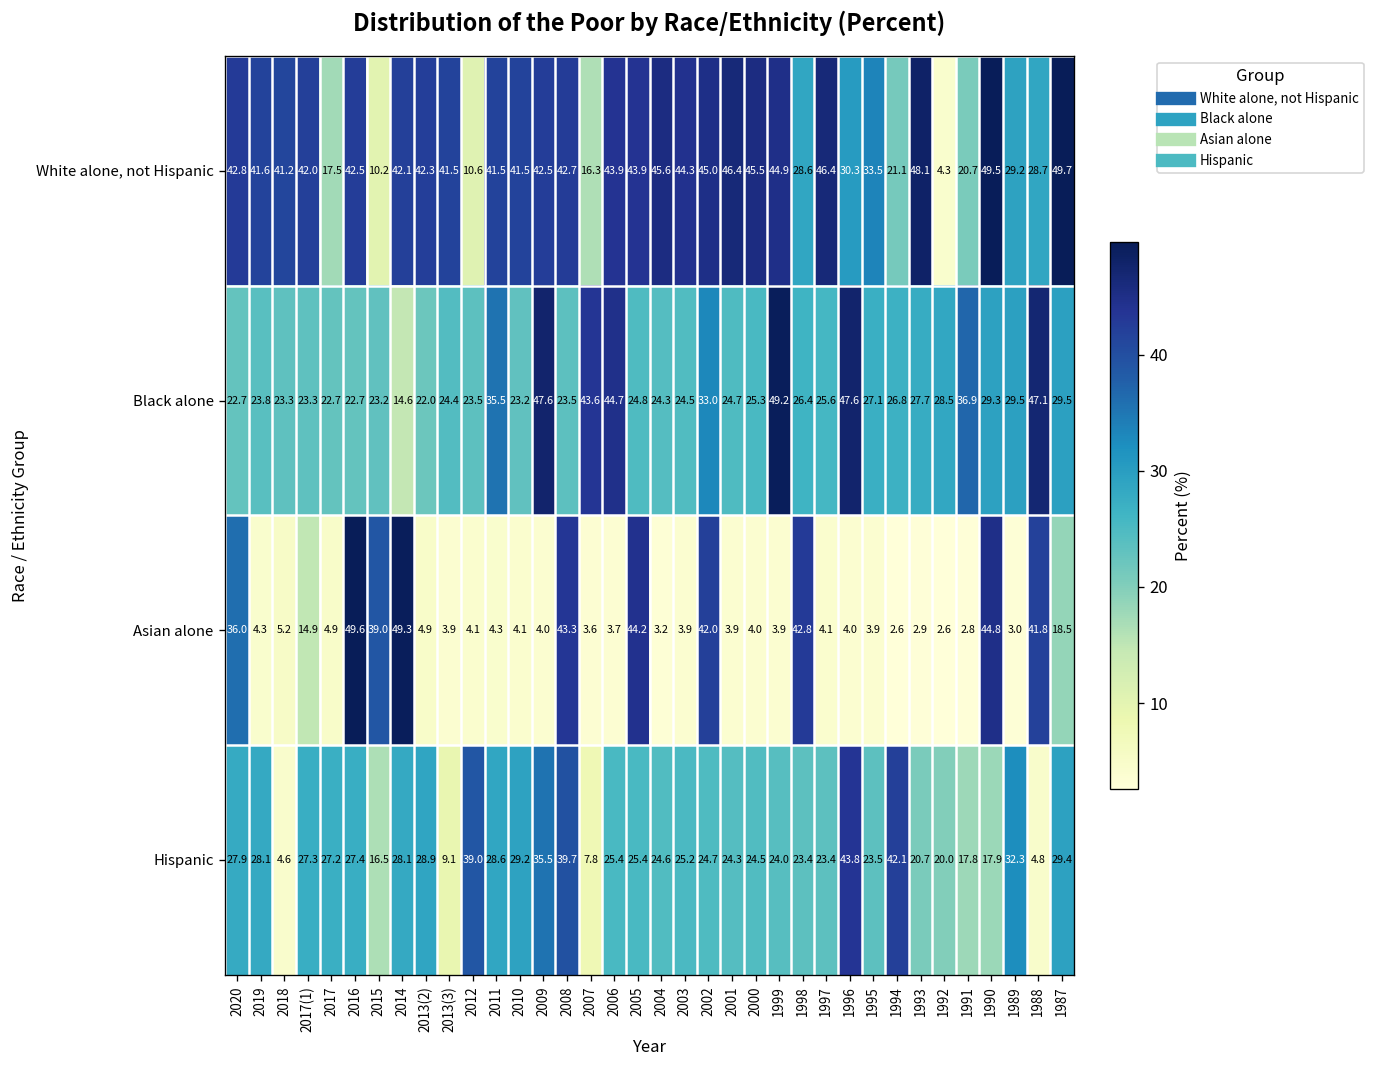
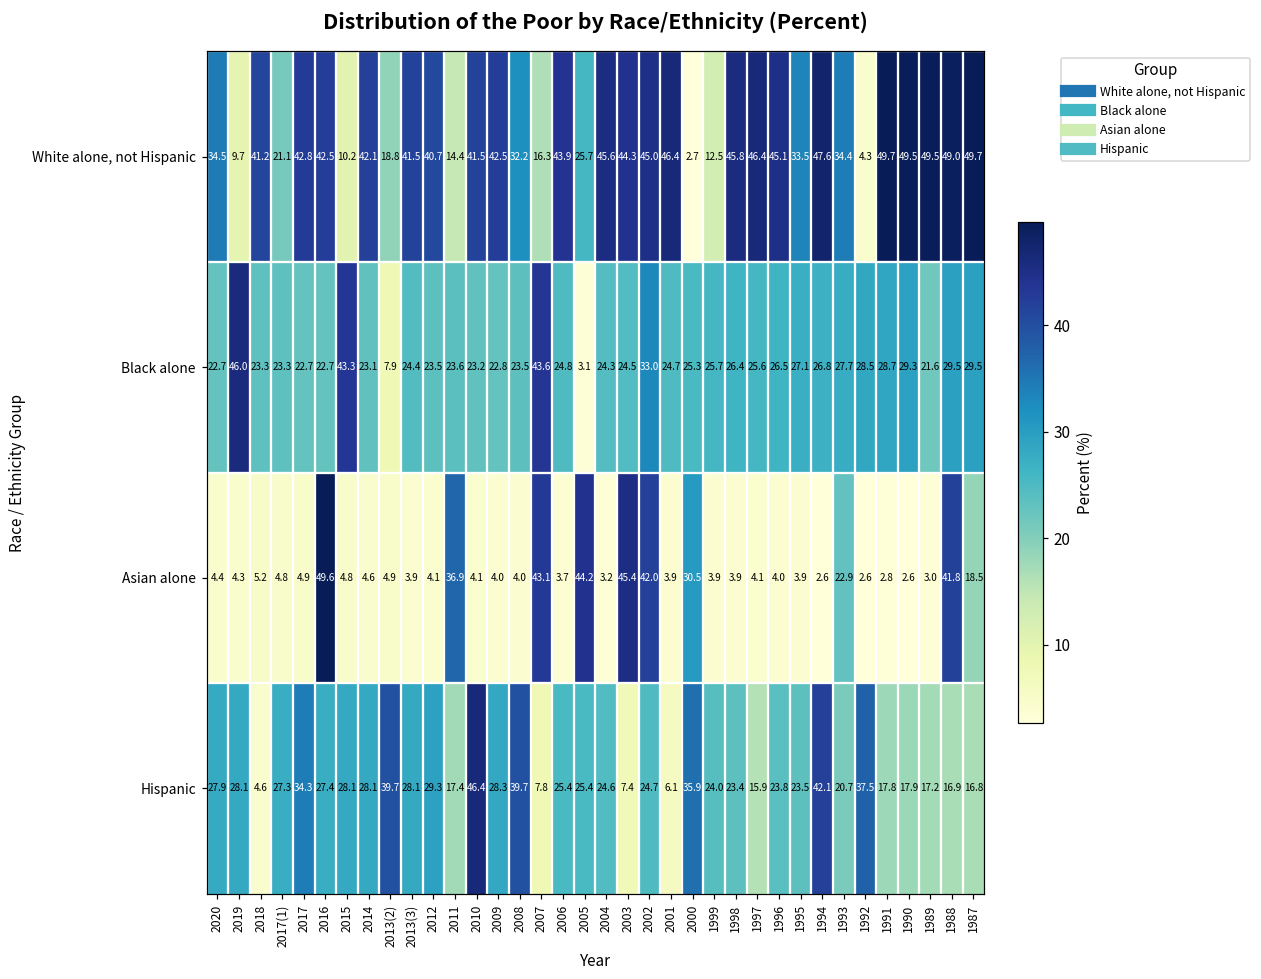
White alone, not Hispanic, 2020: 42.8 -> 34.5
White alone, not Hispanic, 2019: 41.6 -> 9.7
White alone, not Hispanic, 2017(1): 42.0 -> 21.1
White alone, not Hispanic, 2017: 17.5 -> 42.8
White alone, not Hispanic, 2013(2): 42.3 -> 18.8
White alone, not Hispanic, 2012: 10.6 -> 40.7
White alone, not Hispanic, 2011: 41.5 -> 14.4
White alone, not Hispanic, 2008: 42.7 -> 32.2
White alone, not Hispanic, 2005: 43.9 -> 25.7
White alone, not Hispanic, 2000: 45.5 -> 2.7
White alone, not Hispanic, 1999: 44.9 -> 12.5
White alone, not Hispanic, 1998: 28.6 -> 45.8
White alone, not Hispanic, 1996: 30.3 -> 45.1
White alone, not Hispanic, 1994: 21.1 -> 47.6
White alone, not Hispanic, 1993: 48.1 -> 34.4
White alone, not Hispanic, 1991: 20.7 -> 49.7
White alone, not Hispanic, 1989: 29.2 -> 49.5
White alone, not Hispanic, 1988: 28.7 -> 49.0
Black alone, 2019: 23.8 -> 46.0
Black alone, 2015: 23.2 -> 43.3
Black alone, 2014: 14.6 -> 23.1
Black alone, 2013(2): 22.0 -> 7.9
Black alone, 2011: 35.5 -> 23.6
Black alone, 2009: 47.6 -> 22.8
Black alone, 2006: 44.7 -> 24.8
Black alone, 2005: 24.8 -> 3.1
Black alone, 1999: 49.2 -> 25.7
Black alone, 1996: 47.6 -> 26.5
Black alone, 1991: 36.9 -> 28.7
Black alone, 1989: 29.5 -> 21.6
Black alone, 1988: 47.1 -> 29.5
Asian alone, 2020: 36.0 -> 4.4
Asian alone, 2017(1): 14.9 -> 4.8
Asian alone, 2015: 39.0 -> 4.8
Asian alone, 2014: 49.3 -> 4.6
Asian alone, 2011: 4.3 -> 36.9
Asian alone, 2008: 43.3 -> 4.0
Asian alone, 2007: 3.6 -> 43.1
Asian alone, 2003: 3.9 -> 45.4
Asian alone, 2000: 4.0 -> 30.5
Asian alone, 1998: 42.8 -> 3.9
Asian alone, 1993: 2.9 -> 22.9
Asian alone, 1990: 44.8 -> 2.6
Hispanic, 2017: 27.2 -> 34.3
Hispanic, 2015: 16.5 -> 28.1
Hispanic, 2013(2): 28.9 -> 39.7
Hispanic, 2013(3): 9.1 -> 28.1
Hispanic, 2012: 39.0 -> 29.3
Hispanic, 2011: 28.6 -> 17.4
Hispanic, 2010: 29.2 -> 46.4
Hispanic, 2009: 35.5 -> 28.3
Hispanic, 2003: 25.2 -> 7.4
Hispanic, 2001: 24.3 -> 6.1
Hispanic, 2000: 24.5 -> 35.9
Hispanic, 1997: 23.4 -> 15.9
Hispanic, 1996: 43.8 -> 23.8
Hispanic, 1992: 20.0 -> 37.5
Hispanic, 1989: 32.3 -> 17.2
Hispanic, 1988: 4.8 -> 16.9
Hispanic, 1987: 29.4 -> 16.8
